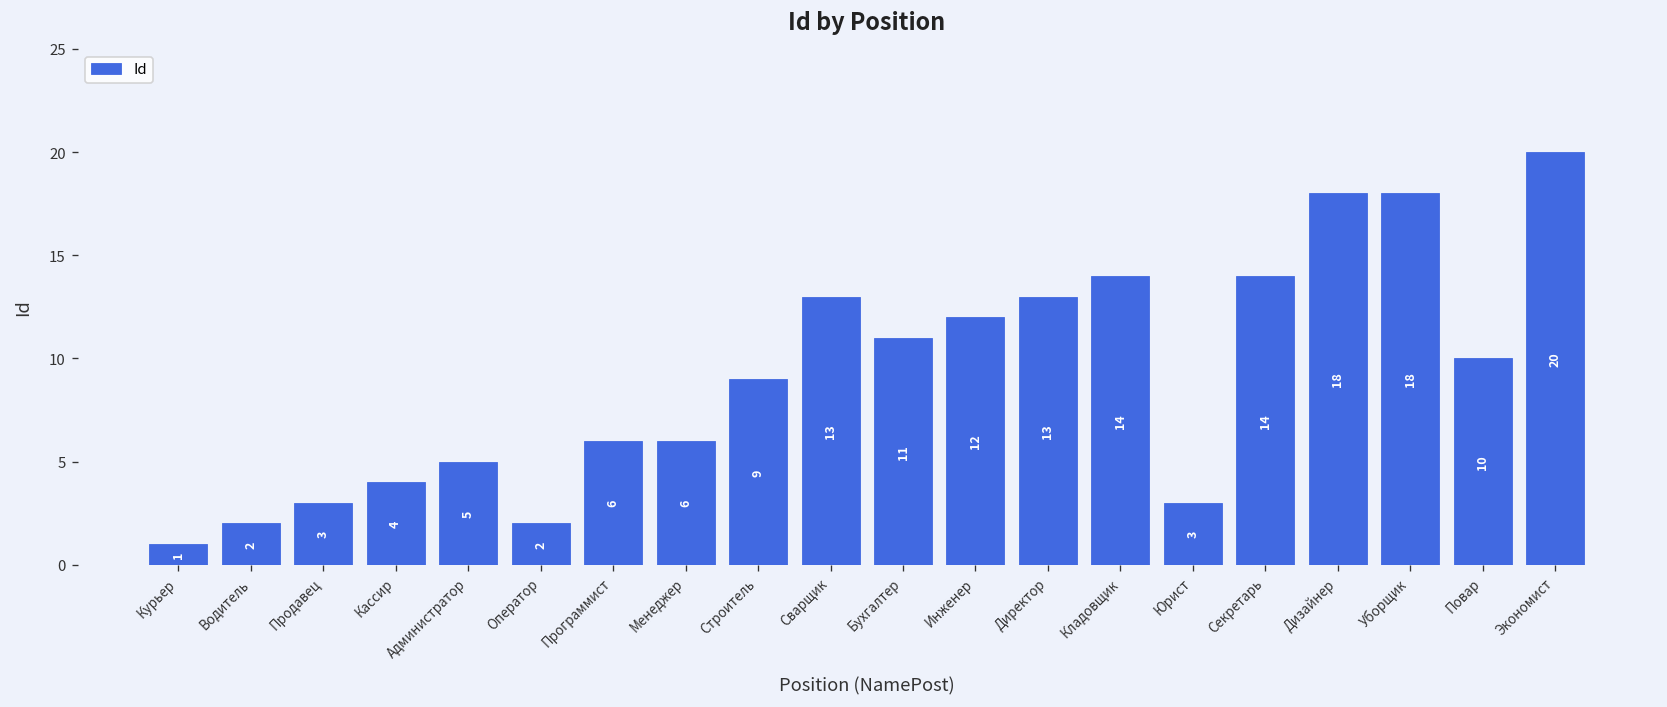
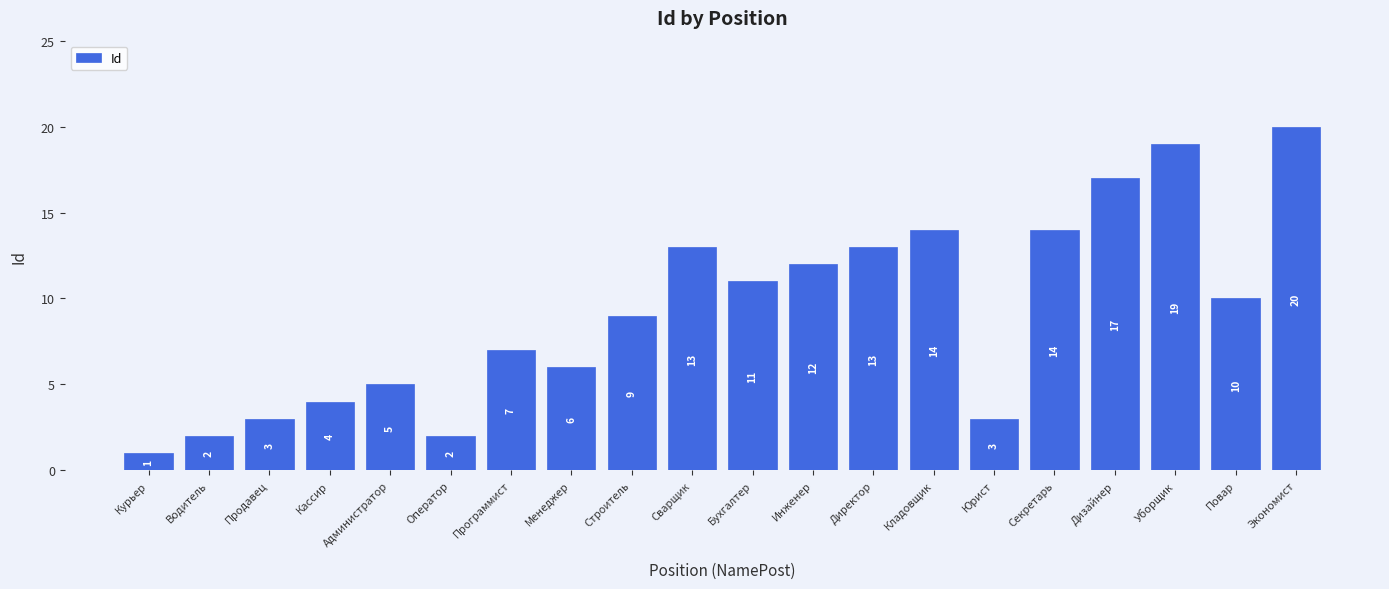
Программист: 6 -> 7
Дизайнер: 18 -> 17
Уборщик: 18 -> 19
